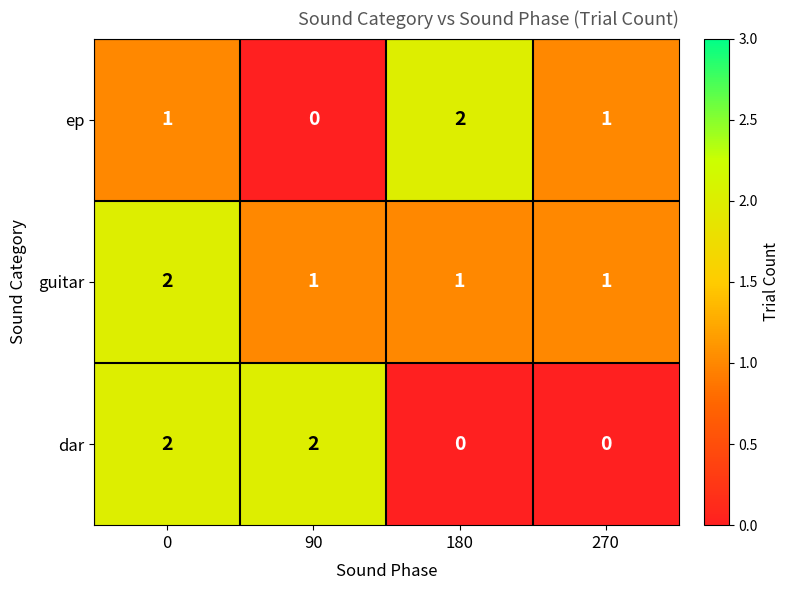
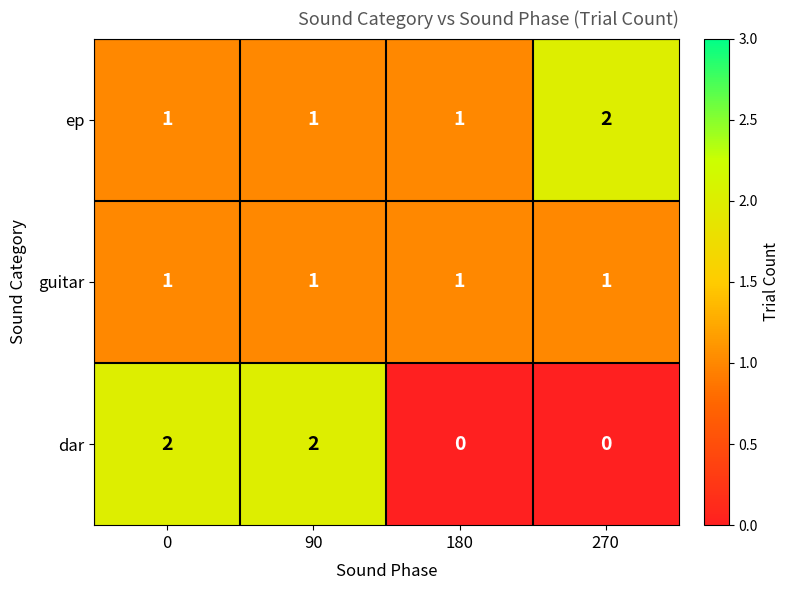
ep, 90: 0 -> 1
ep, 180: 2 -> 1
ep, 270: 1 -> 2
guitar, 0: 2 -> 1
